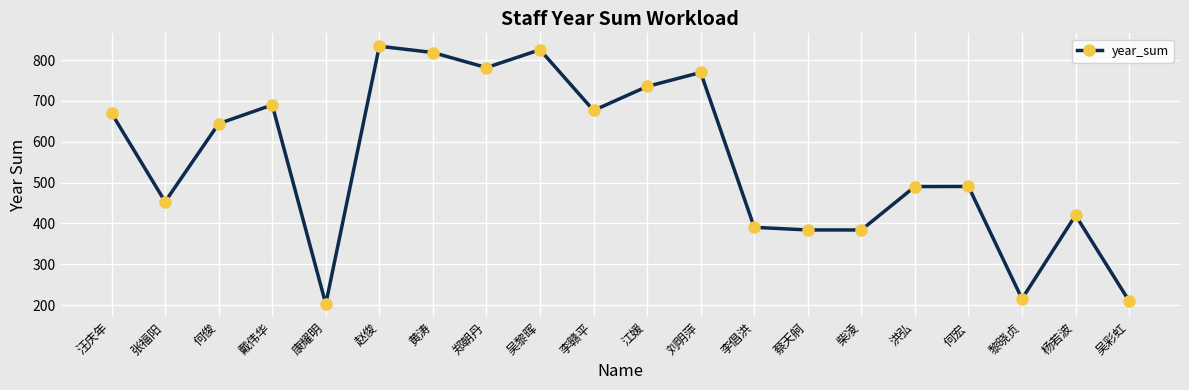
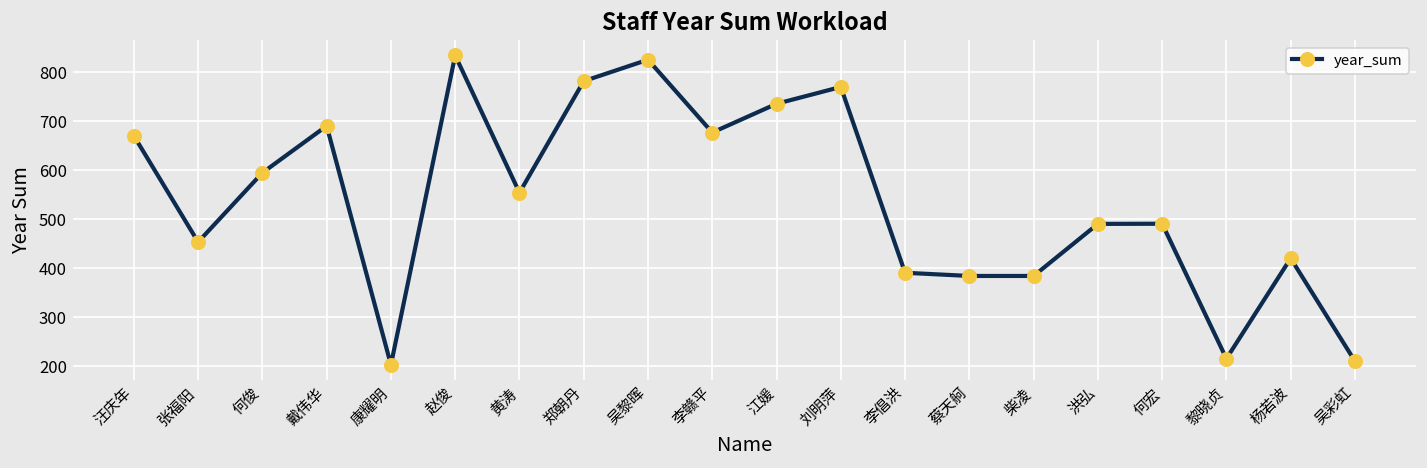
何俊: 640 -> 590
黄涛: 820 -> 550
